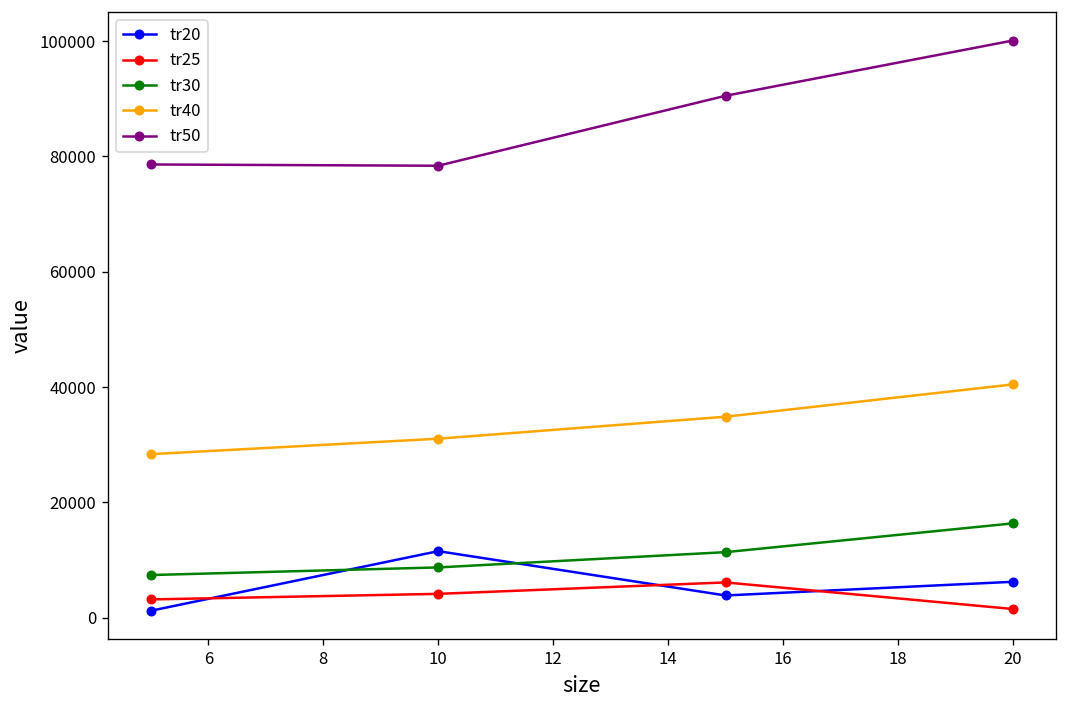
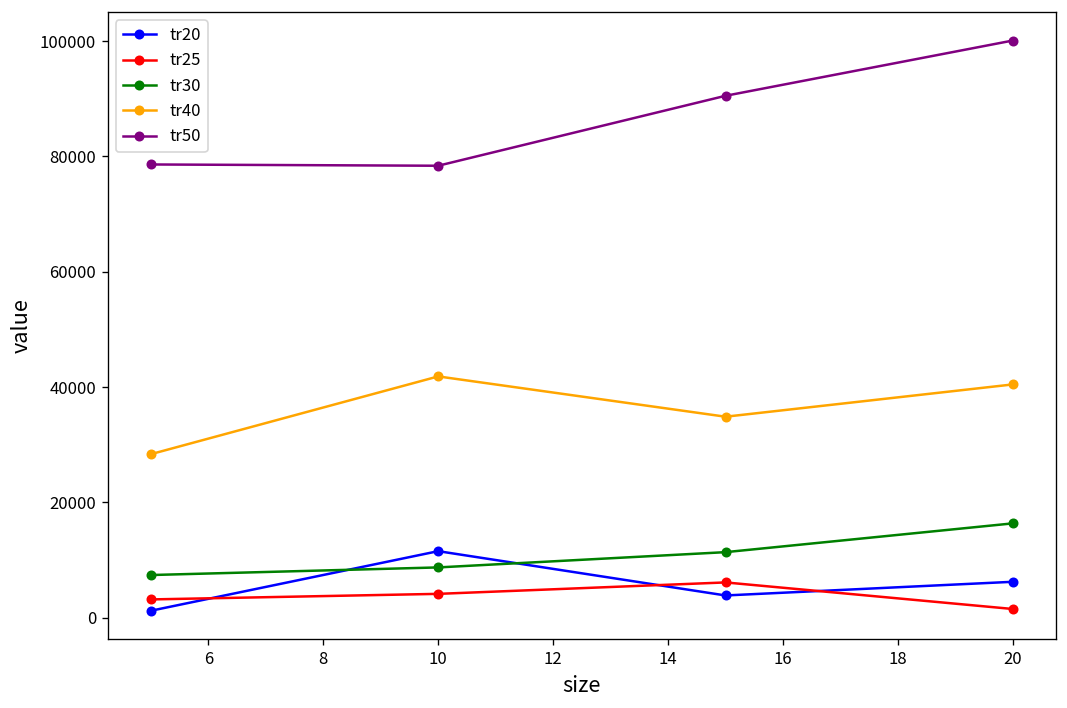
tr40, 10: 31000 -> 42000
